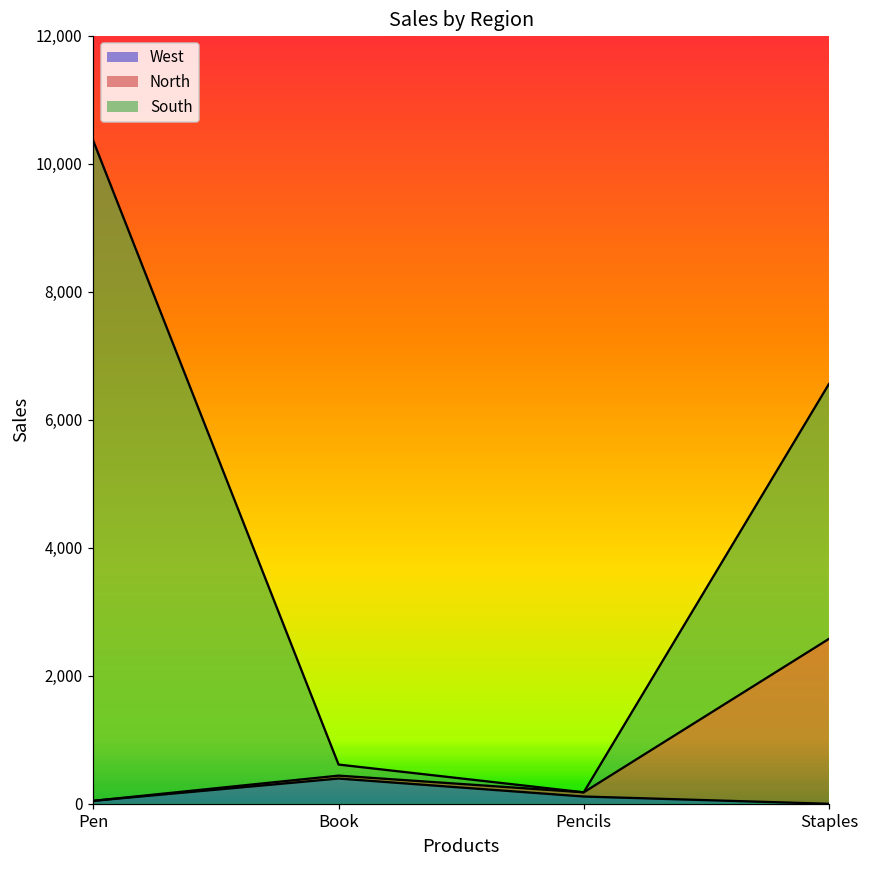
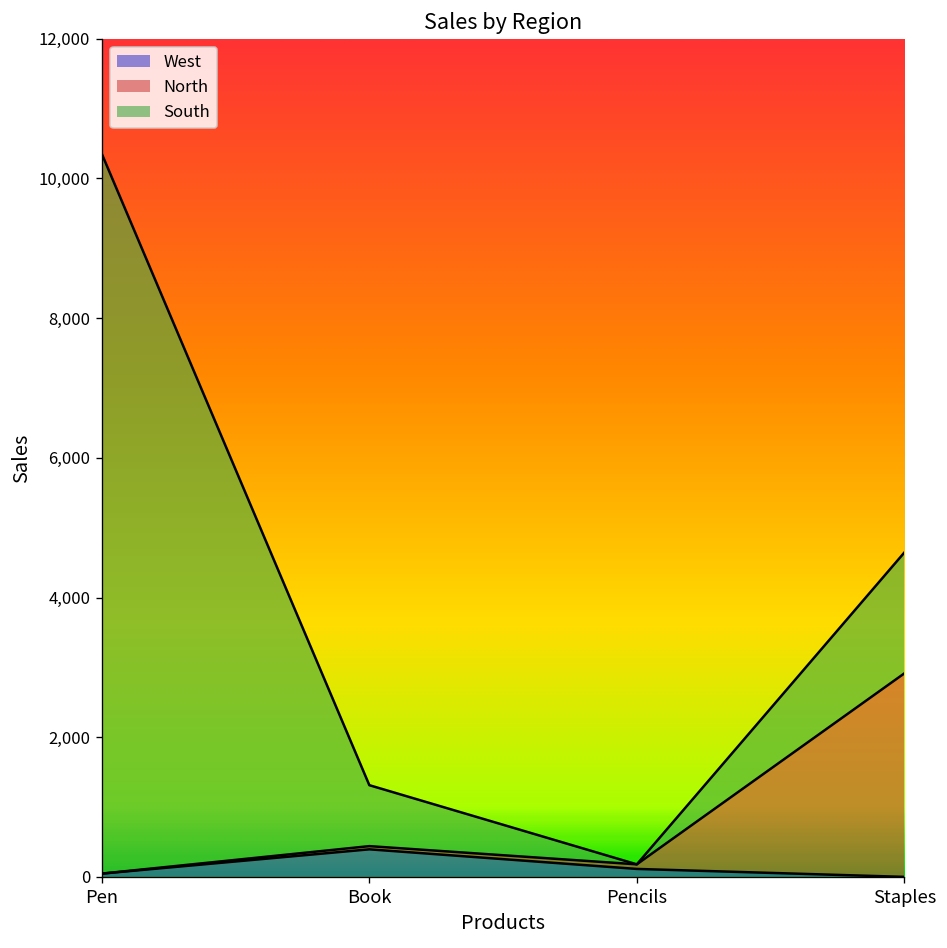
South, Book: 200 -> 900
North, Staples: 2,600 -> 2,900
South, Staples: 4,000 -> 1,700
